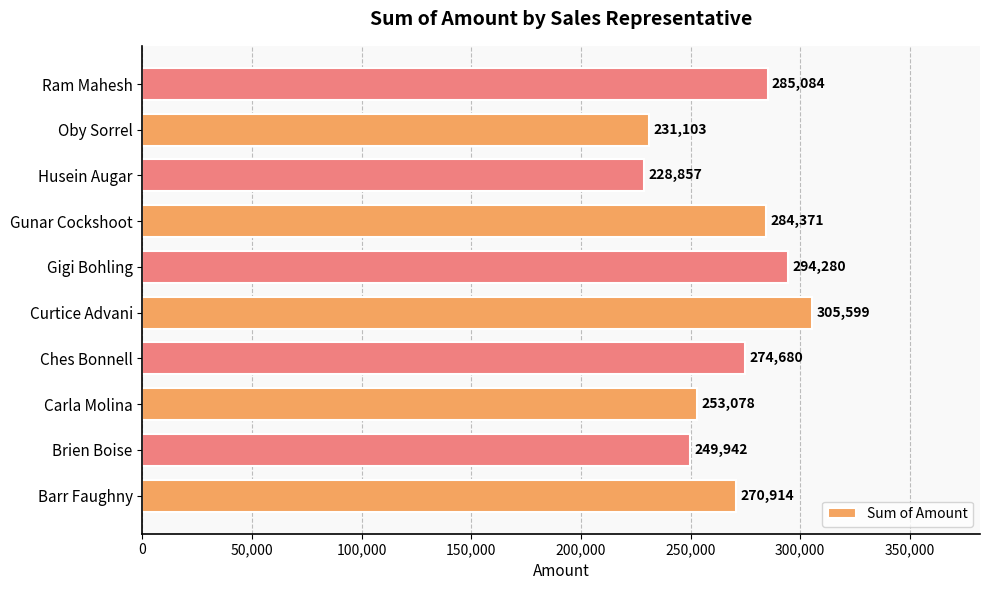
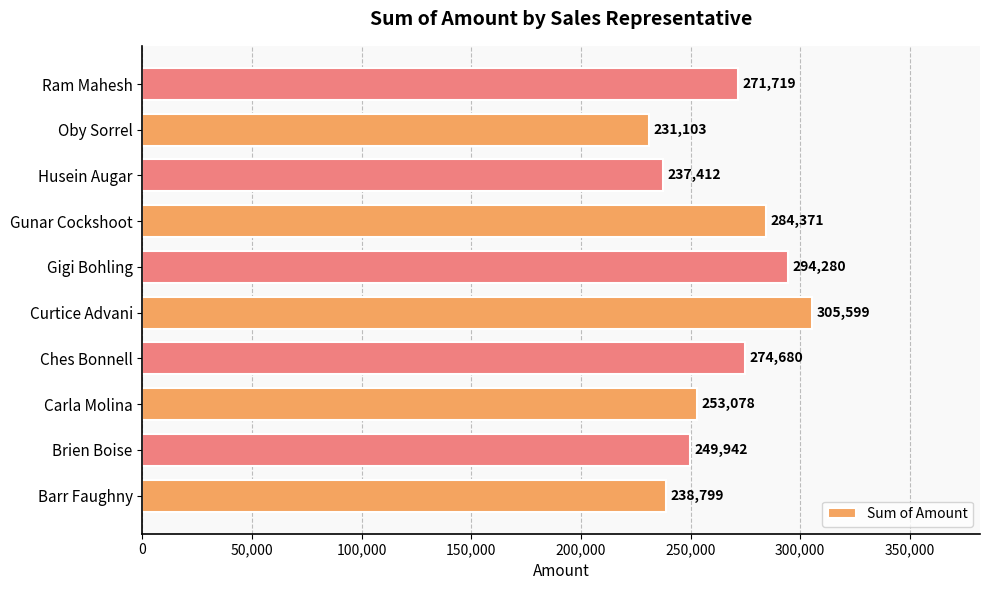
Ram Mahesh: 285,084 -> 271,719
Husein Augar: 228,857 -> 237,412
Barr Faughny: 270,914 -> 238,799
